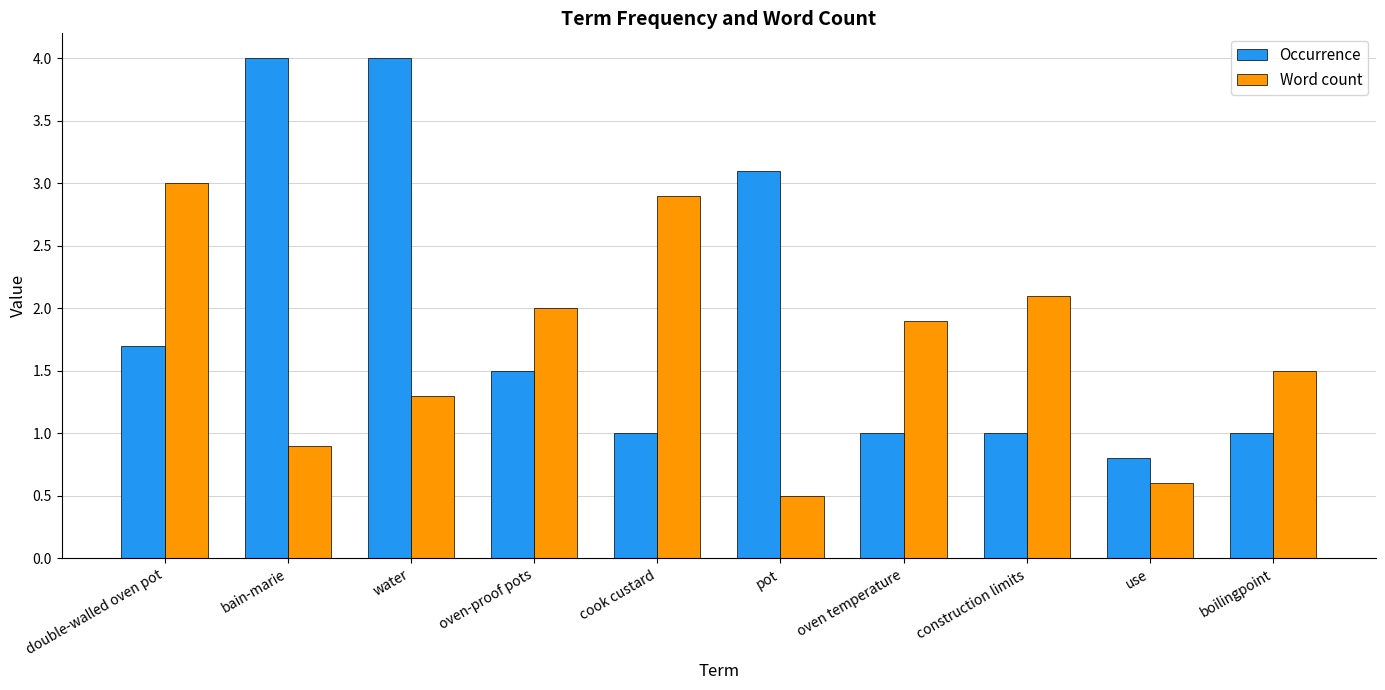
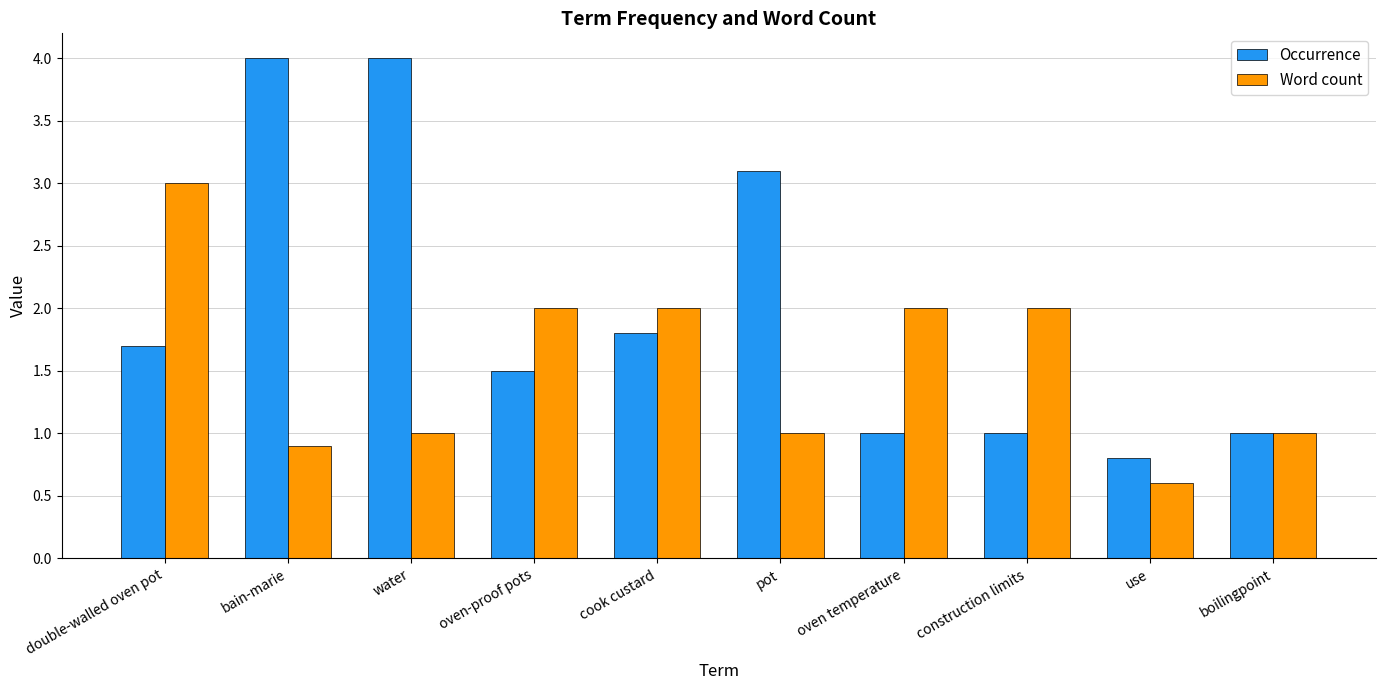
Word count, water: 1.3 -> 1.0
Occurrence, cook custard: 1.0 -> 1.8
Word count, cook custard: 2.9 -> 2.0
Word count, pot: 0.5 -> 1.0
Word count, oven temperature: 1.9 -> 2.0
Word count, construction limits: 2.1 -> 2.0
Word count, boilingpoint: 1.5 -> 1.0
